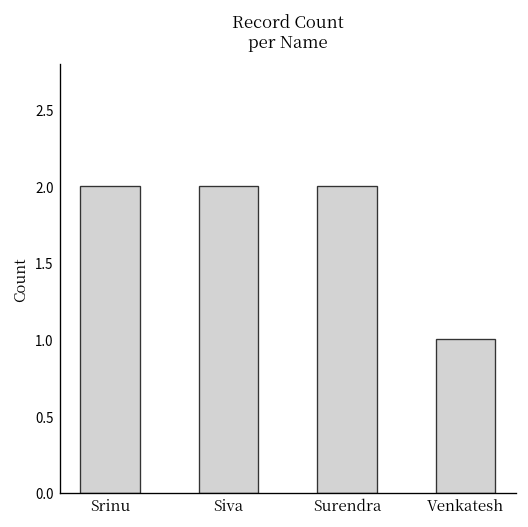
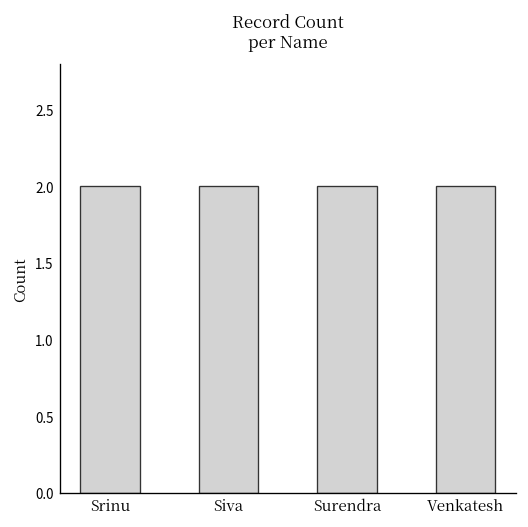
Venkatesh: 1 -> 2
